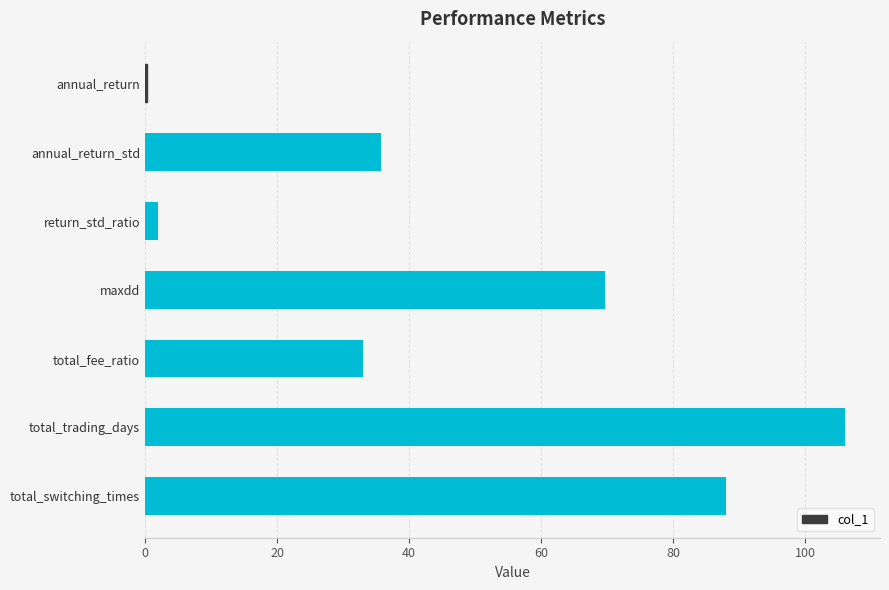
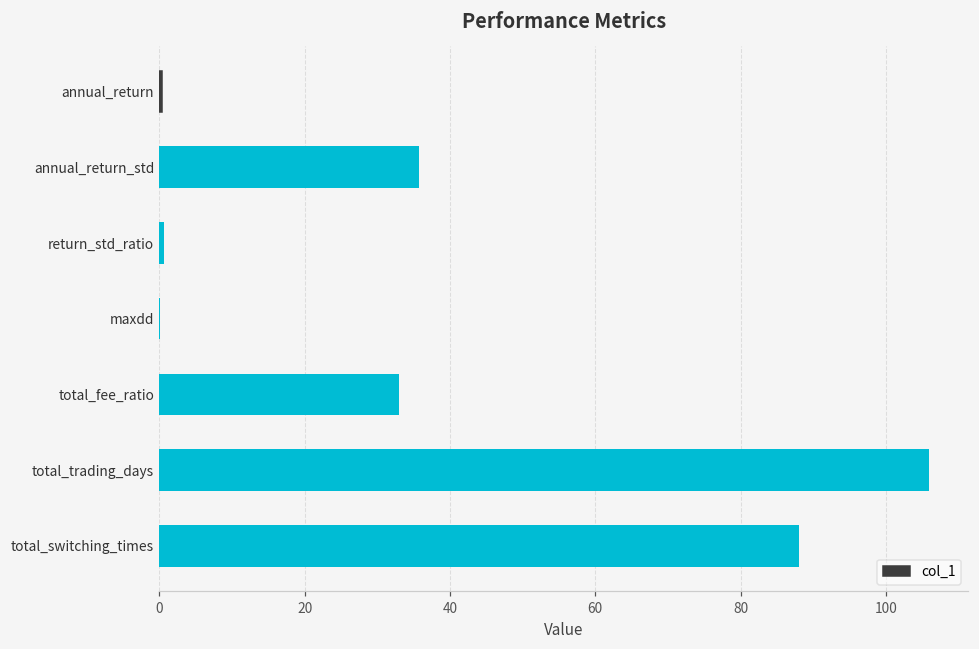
return_std_ratio: 2 -> 1
maxdd: 70 -> 0
